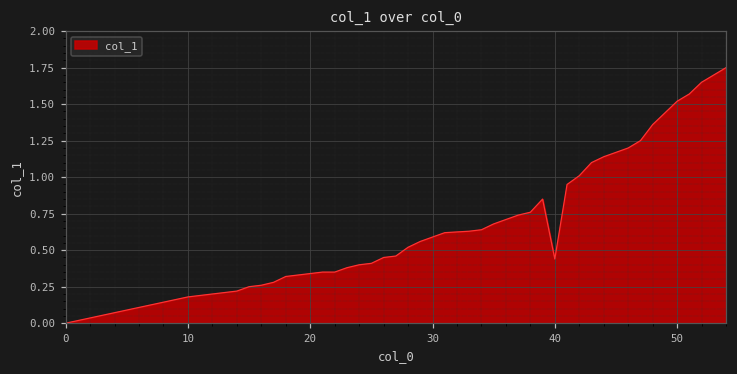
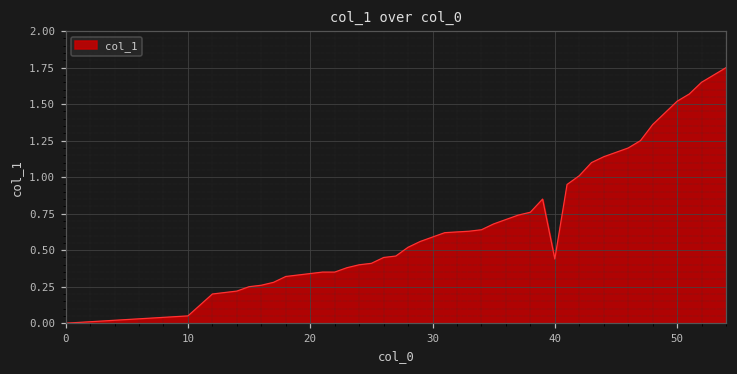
10: 0.18 -> 0.05
